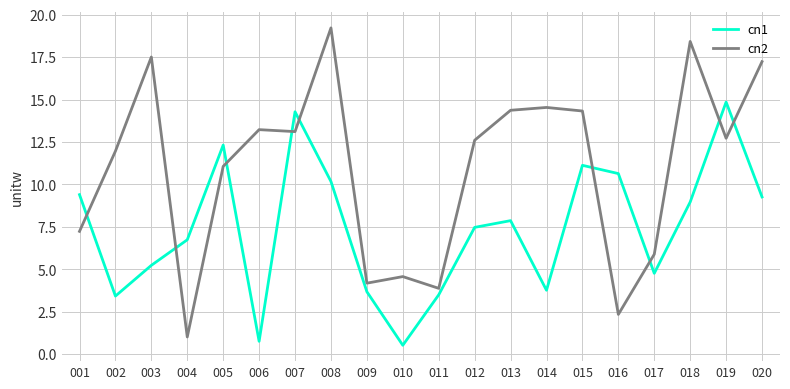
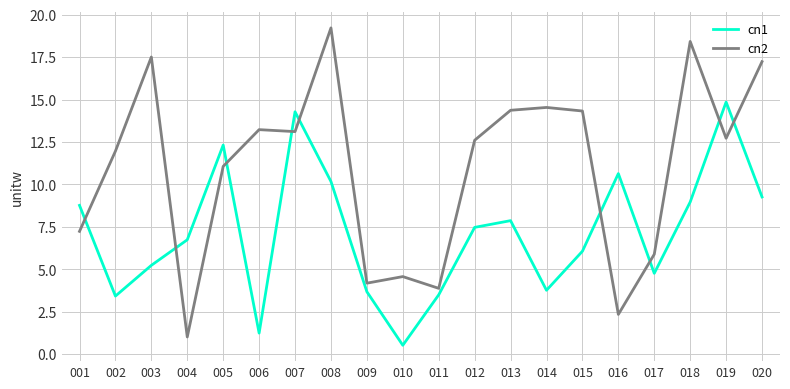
cn1, 001: 9.4 -> 8.8
cn1, 006: 0.8 -> 1.2
cn1, 015: 11.1 -> 6.1
